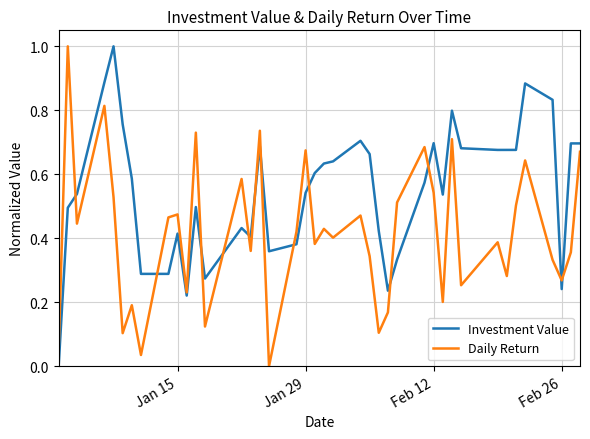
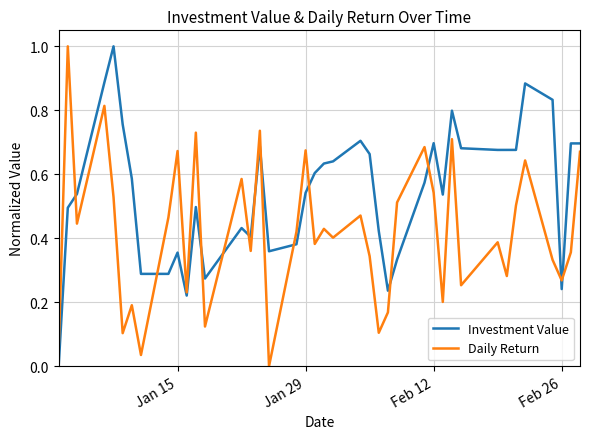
Investment Value, Jan 15: 0.41 -> 0.36
Daily Return, Jan 15: 0.47 -> 0.67
